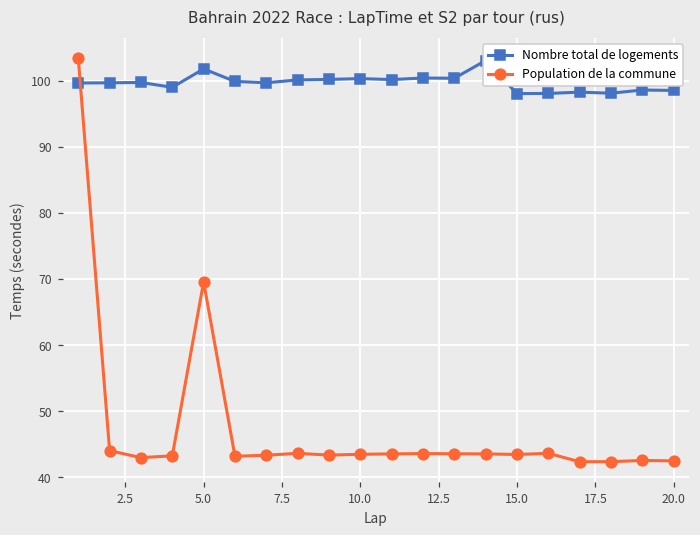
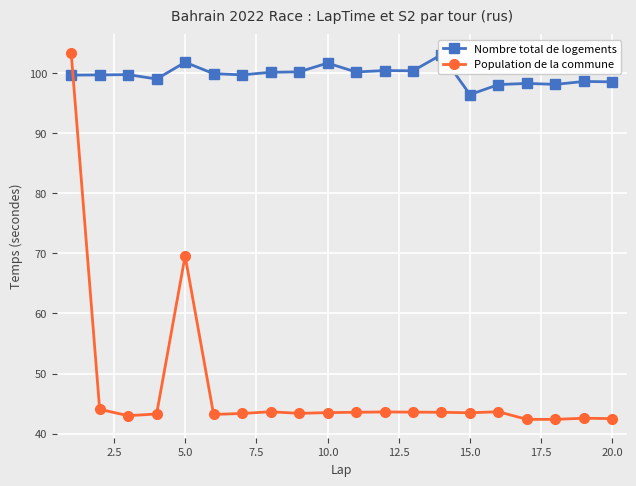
Nombre total de logements, 10.0: 100 -> 102
Nombre total de logements, 15.0: 98 -> 96
